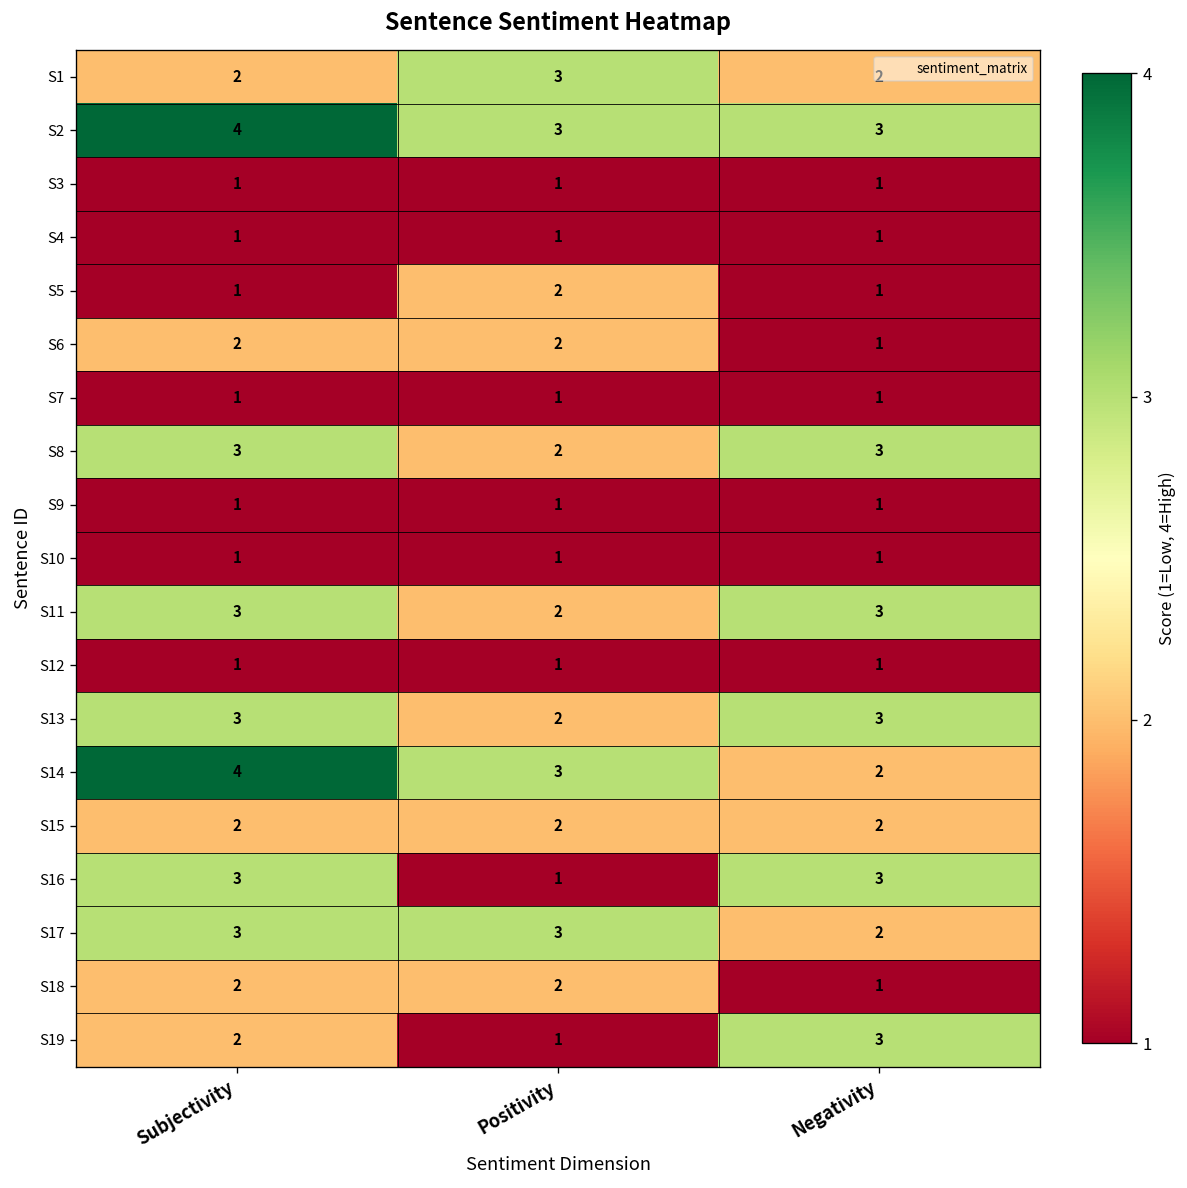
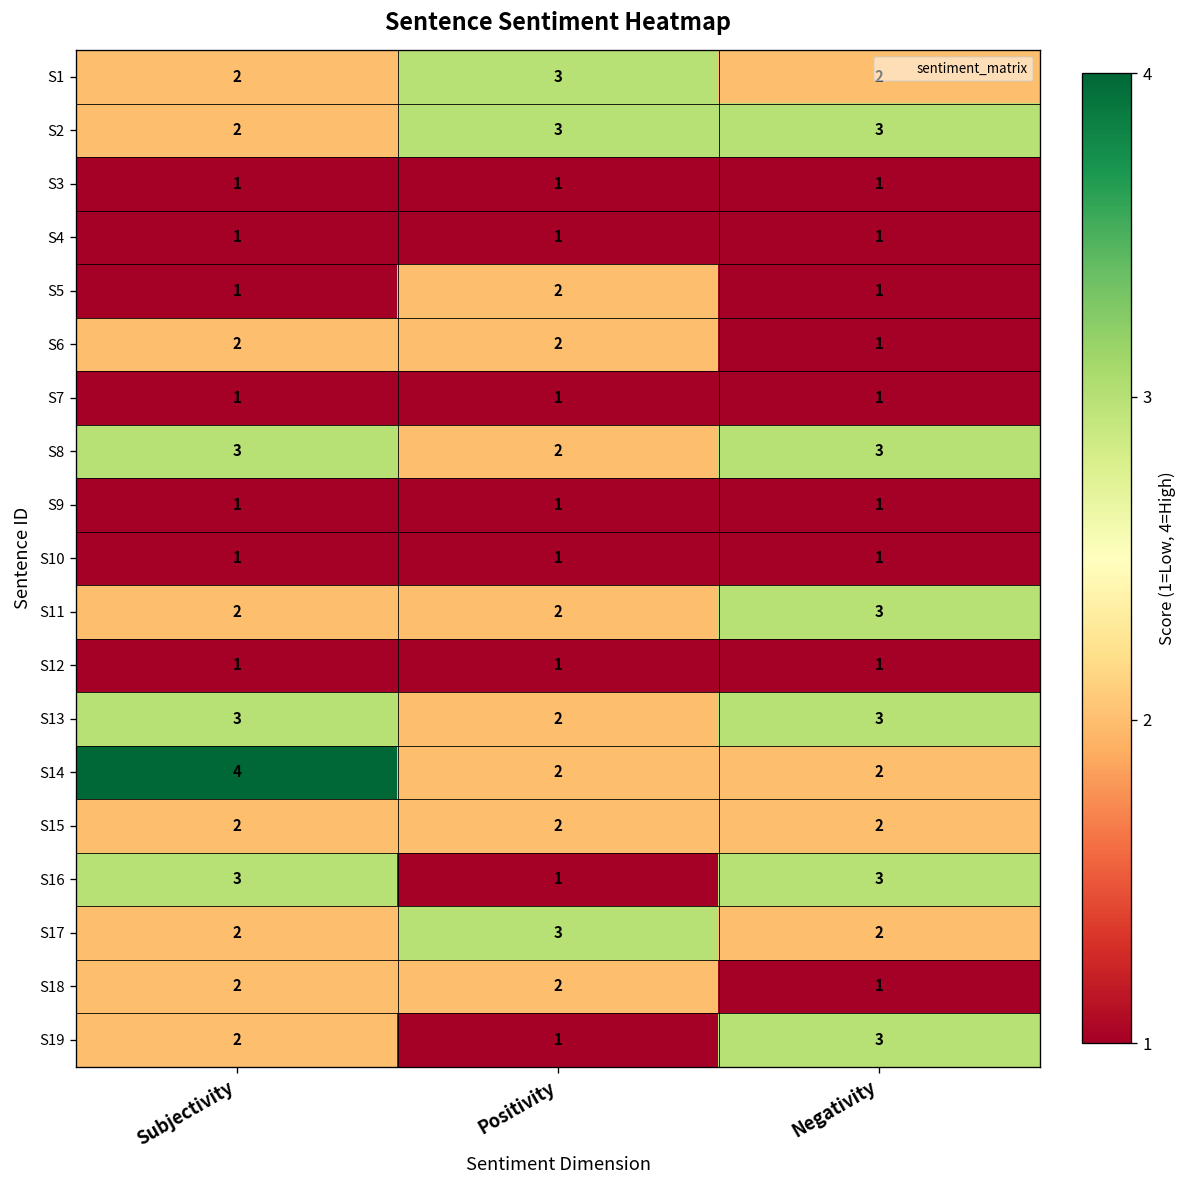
S2, Subjectivity: 4 -> 2
S11, Subjectivity: 3 -> 2
S14, Positivity: 3 -> 2
S17, Subjectivity: 3 -> 2
